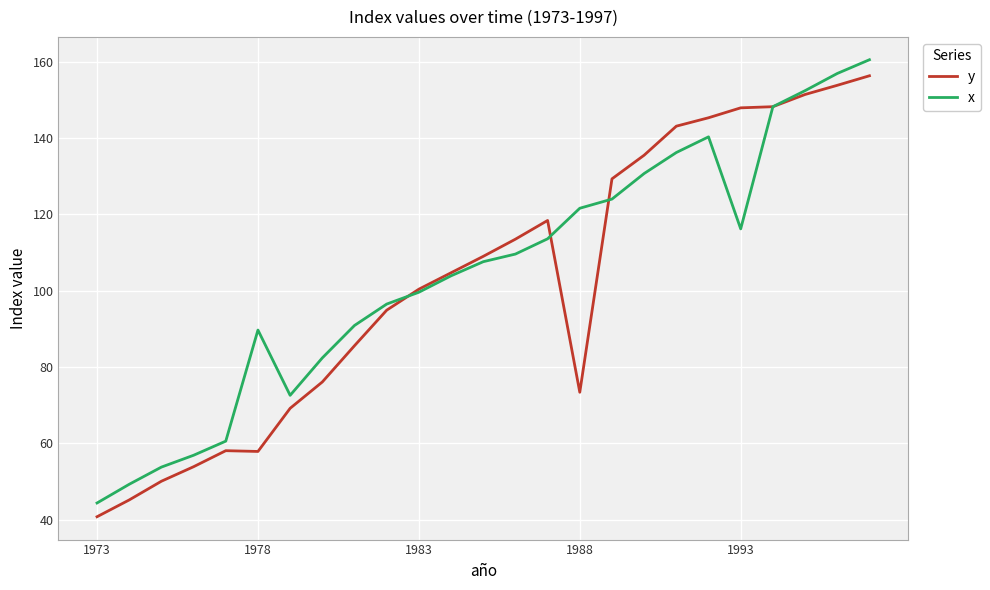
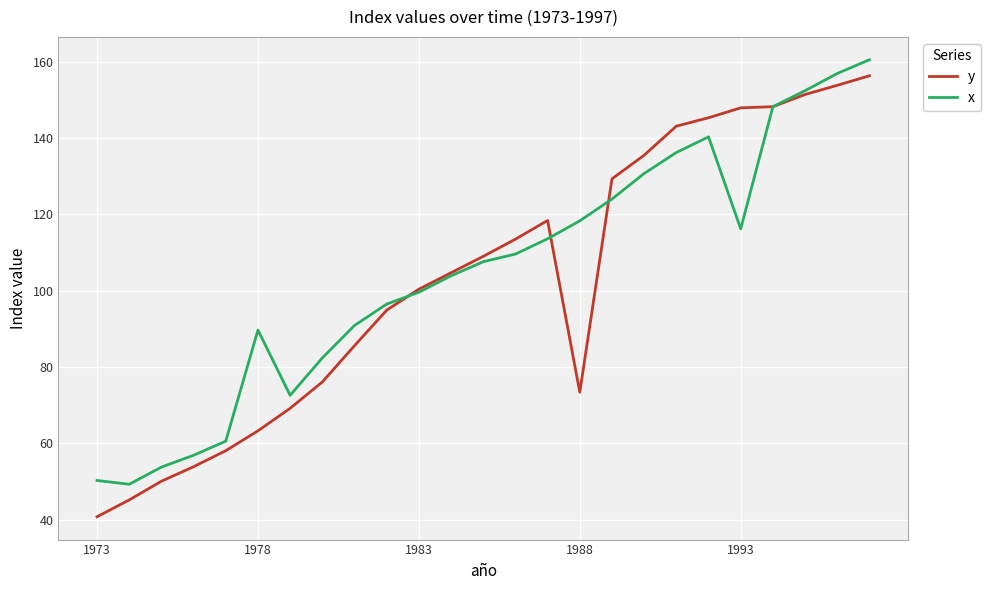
x, 1973: 44 -> 50
y, 1978: 58 -> 63
x, 1988: 122 -> 118
